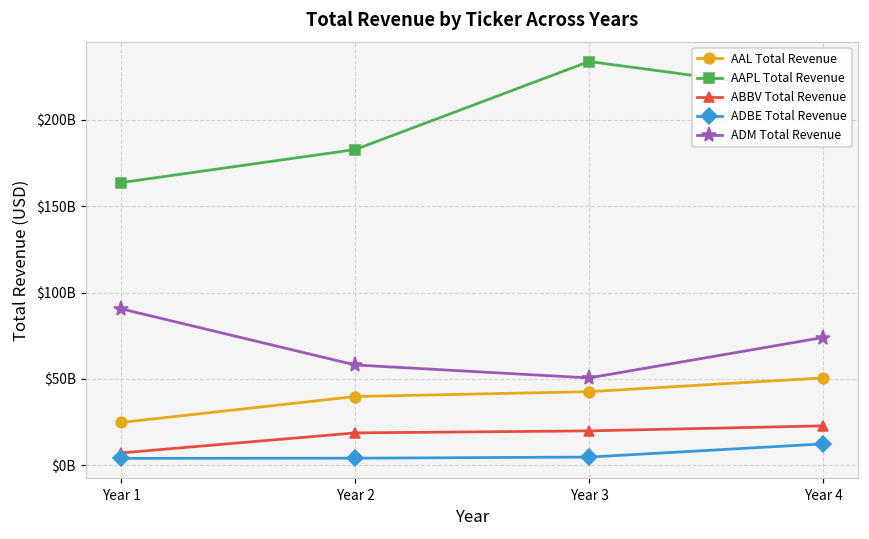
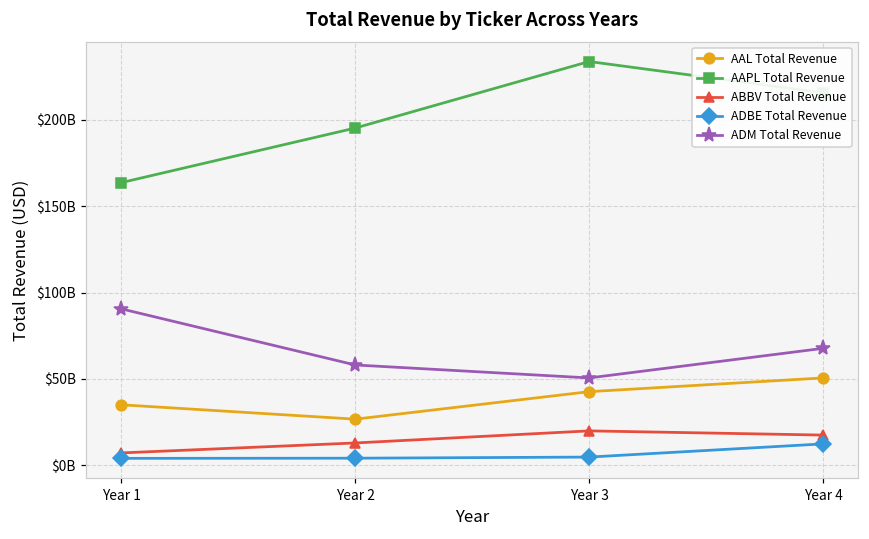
AAL Total Revenue, Year 1: $25000000000 -> $35000000000
AAL Total Revenue, Year 2: $40000000000 -> $27000000000
AAPL Total Revenue, Year 2: $183000000000 -> $195000000000
ABBV Total Revenue, Year 2: $19000000000 -> $13000000000
ABBV Total Revenue, Year 4: $23000000000 -> $18000000000
ADM Total Revenue, Year 4: $74000000000 -> $68000000000
